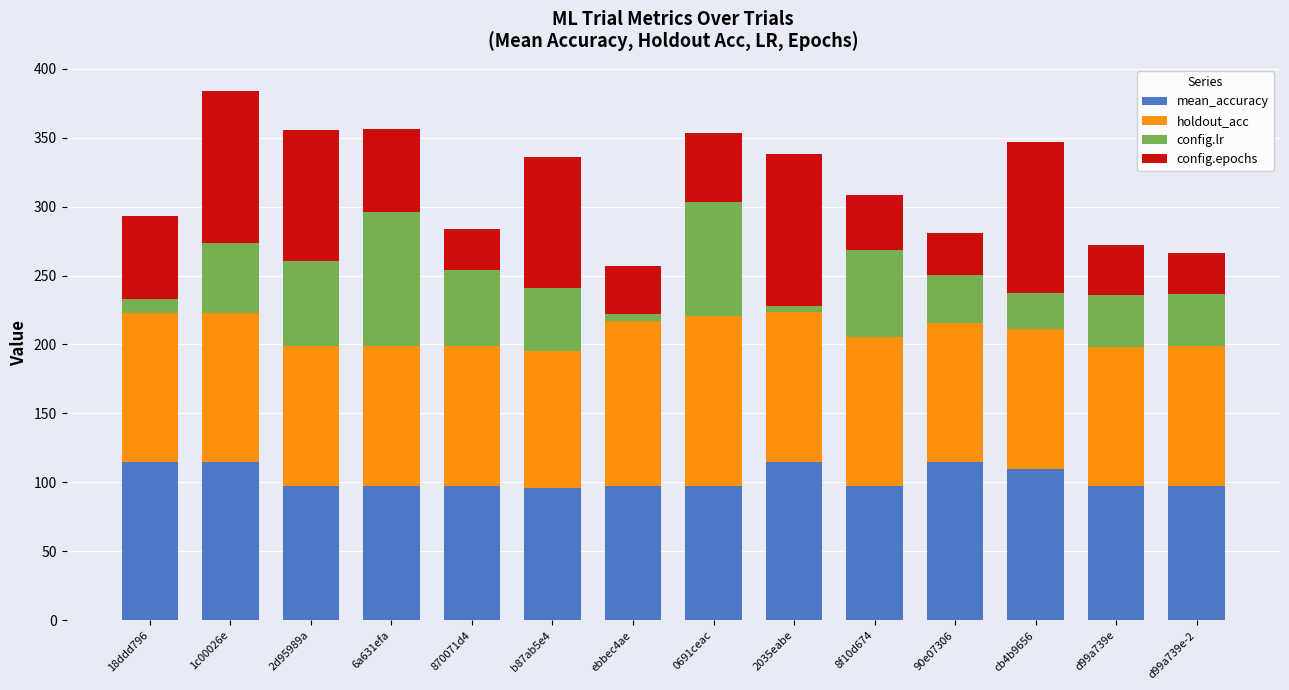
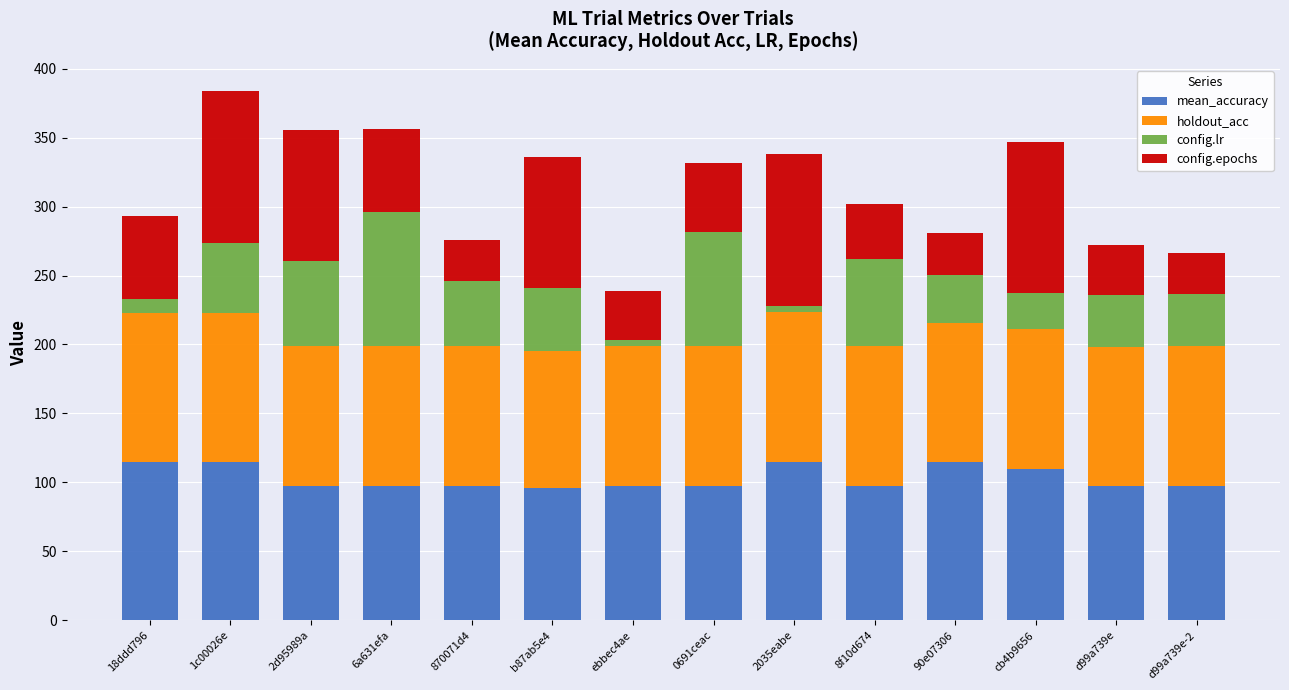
config.lr, 870071d4: 55 -> 47
holdout_acc, ebbec4ae: 120 -> 101
holdout_acc, 0691ceac: 124 -> 101
holdout_acc, 8f10d674: 108 -> 101
